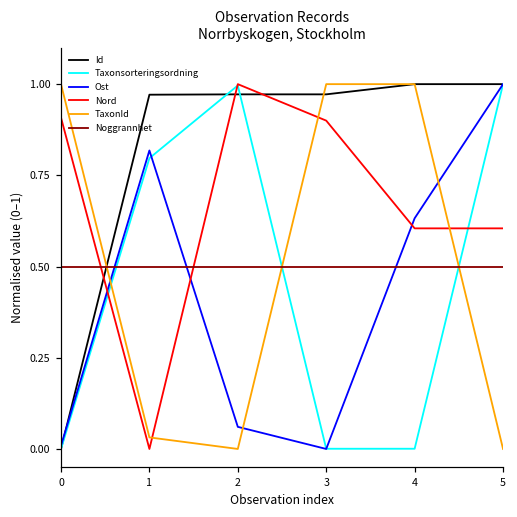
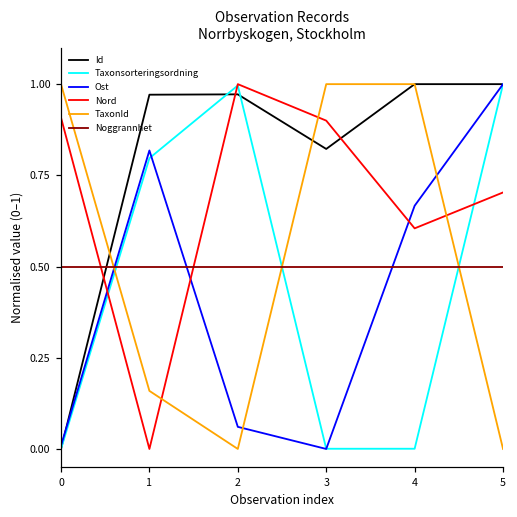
TaxonId, 1: 0.03 -> 0.16
Id, 3: 0.97 -> 0.82
Ost, 4: 0.63 -> 0.67
Nord, 5: 0.60 -> 0.70
